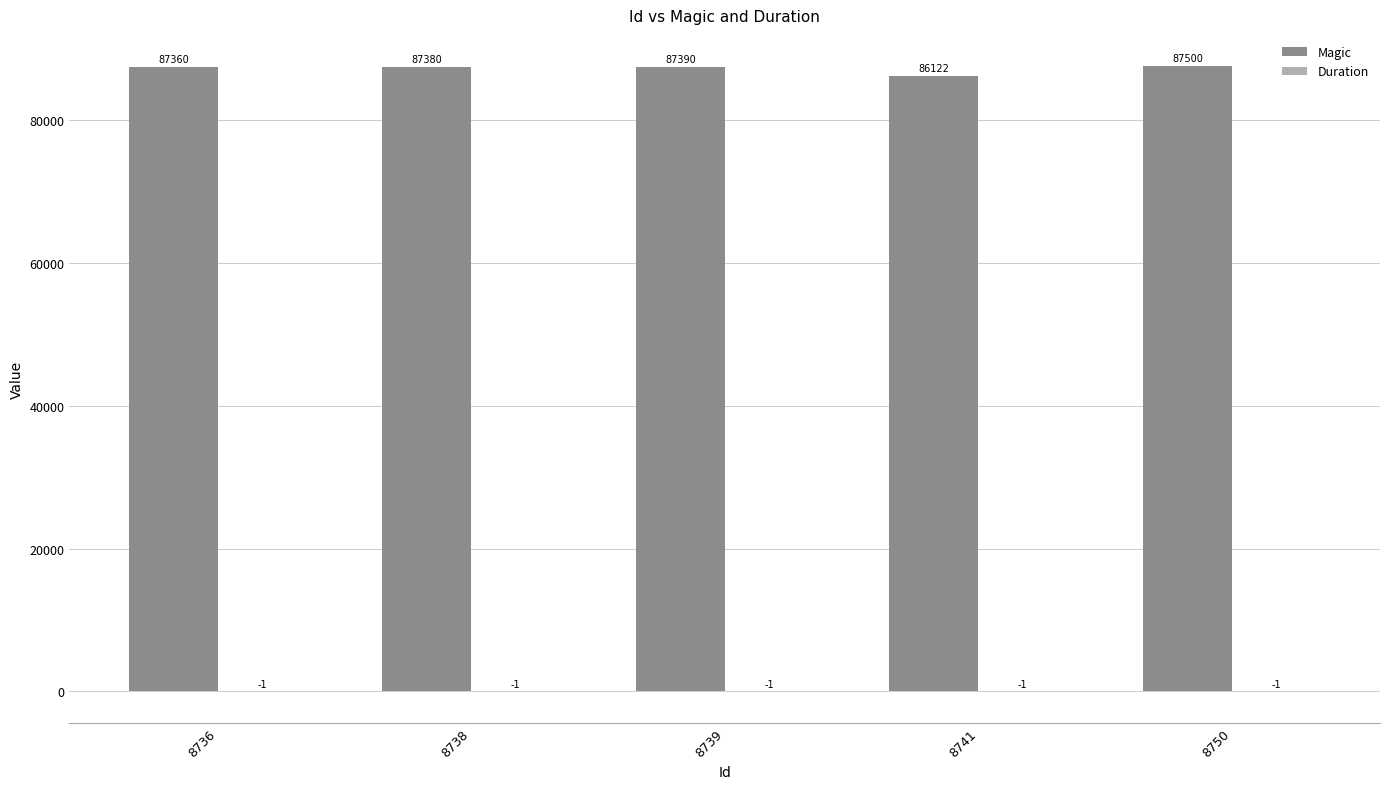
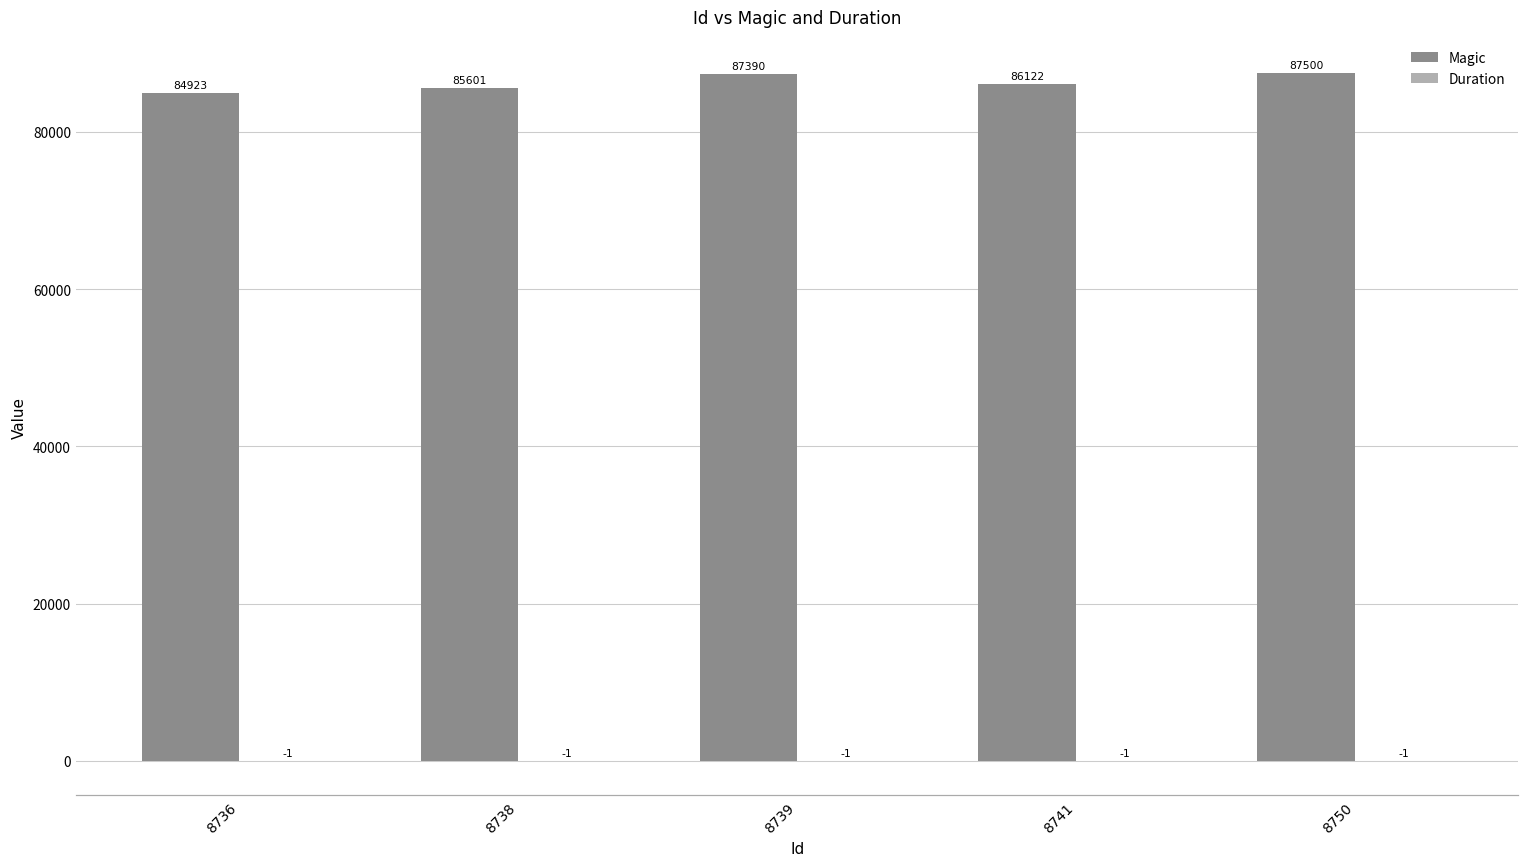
Magic, 8736: 87360 -> 84923
Magic, 8738: 87380 -> 85601
